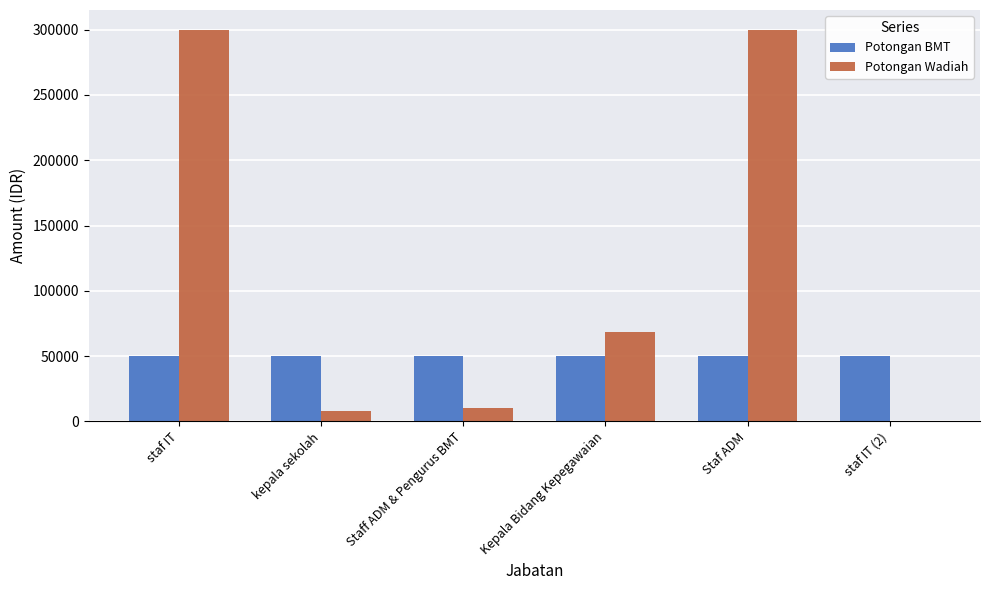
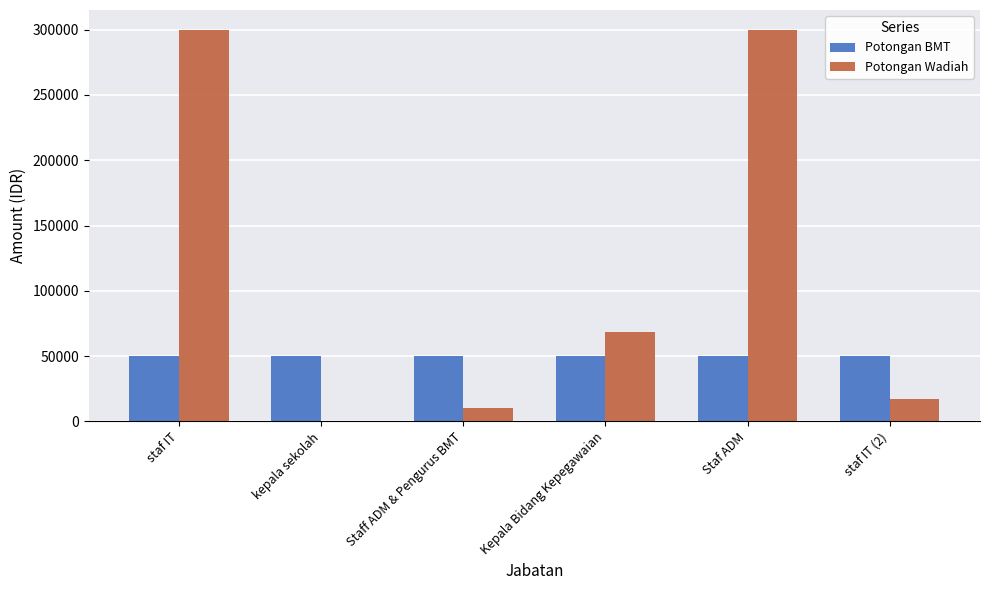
Potongan Wadiah, kepala sekolah: 8000 -> 0
Potongan Wadiah, staf IT (2): 0 -> 17000
